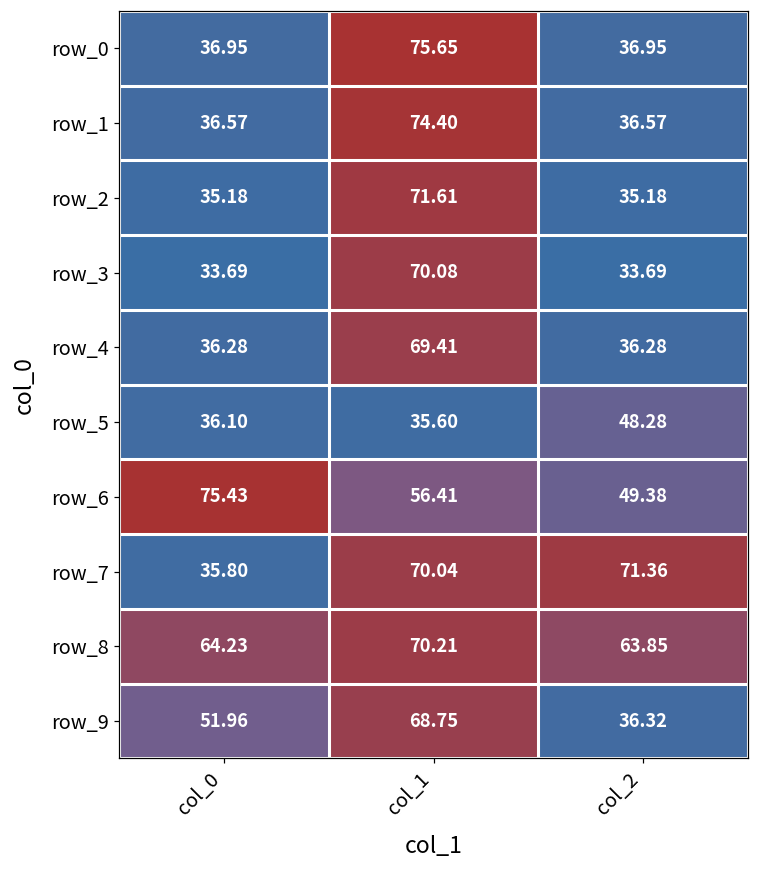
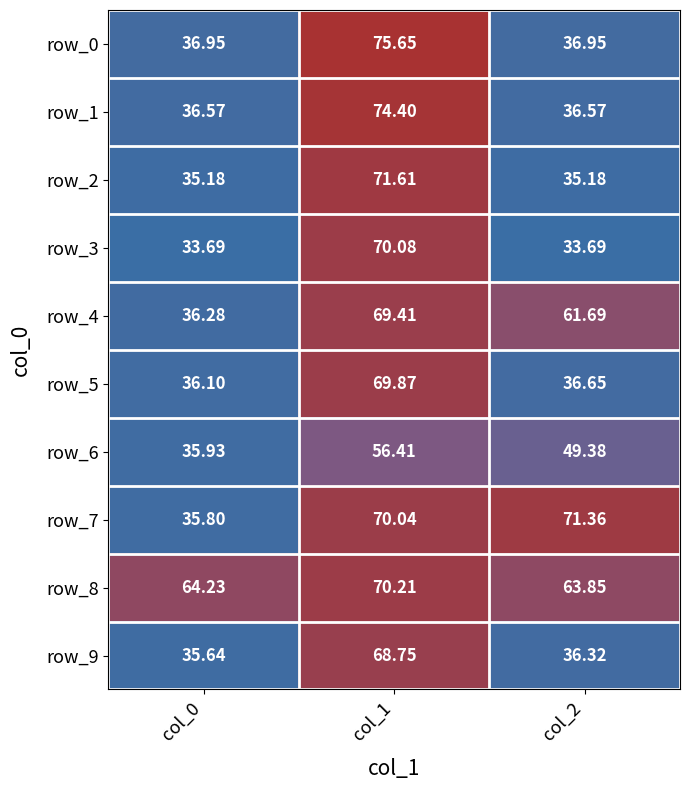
row_4, col_2: 36.28 -> 61.69
row_5, col_1: 35.60 -> 69.87
row_5, col_2: 48.28 -> 36.65
row_6, col_0: 75.43 -> 35.93
row_9, col_0: 51.96 -> 35.64
